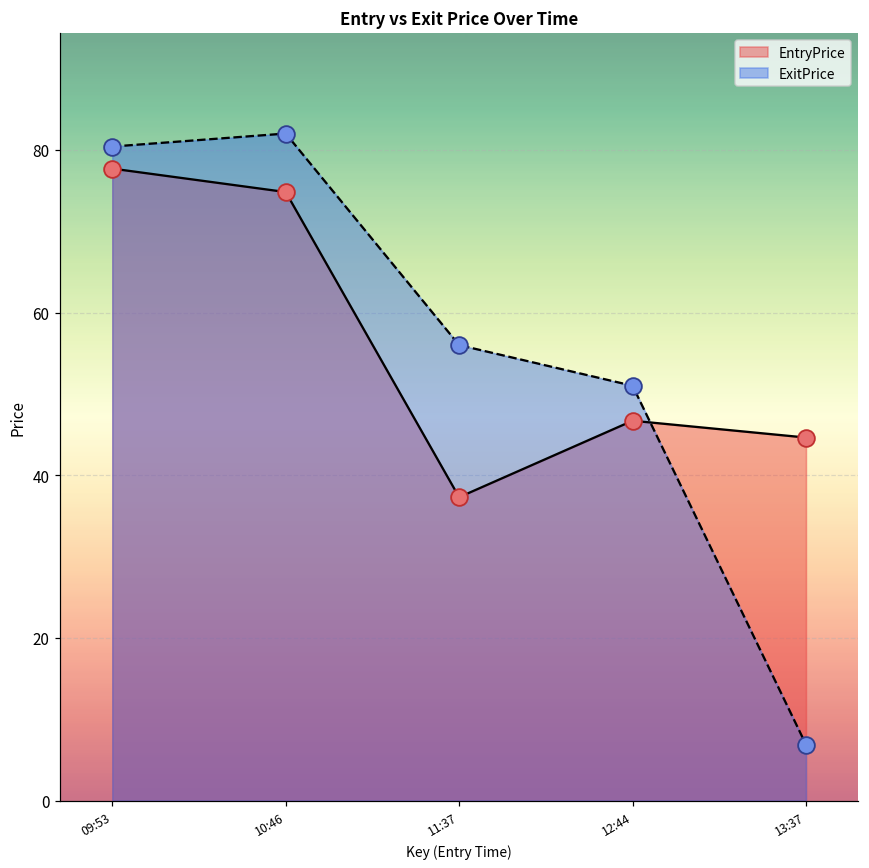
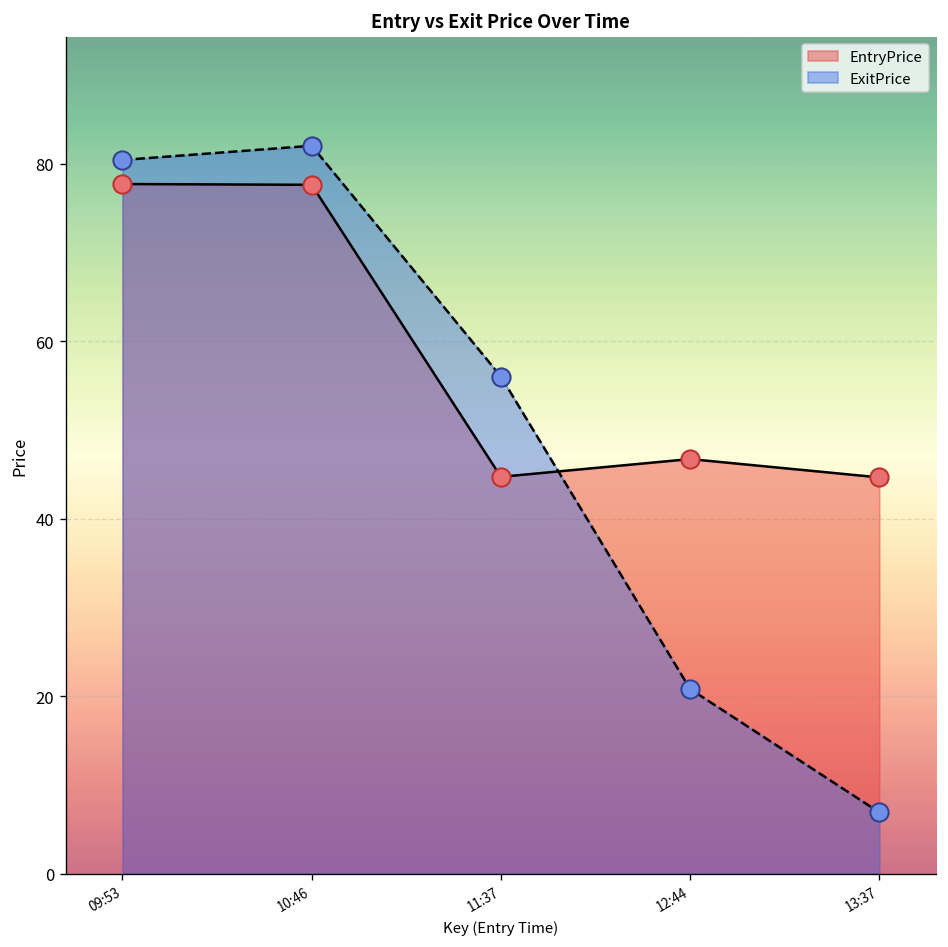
EntryPrice, 10:46: 75 -> 78
EntryPrice, 11:37: 37 -> 45
ExitPrice, 12:44: 51 -> 21
